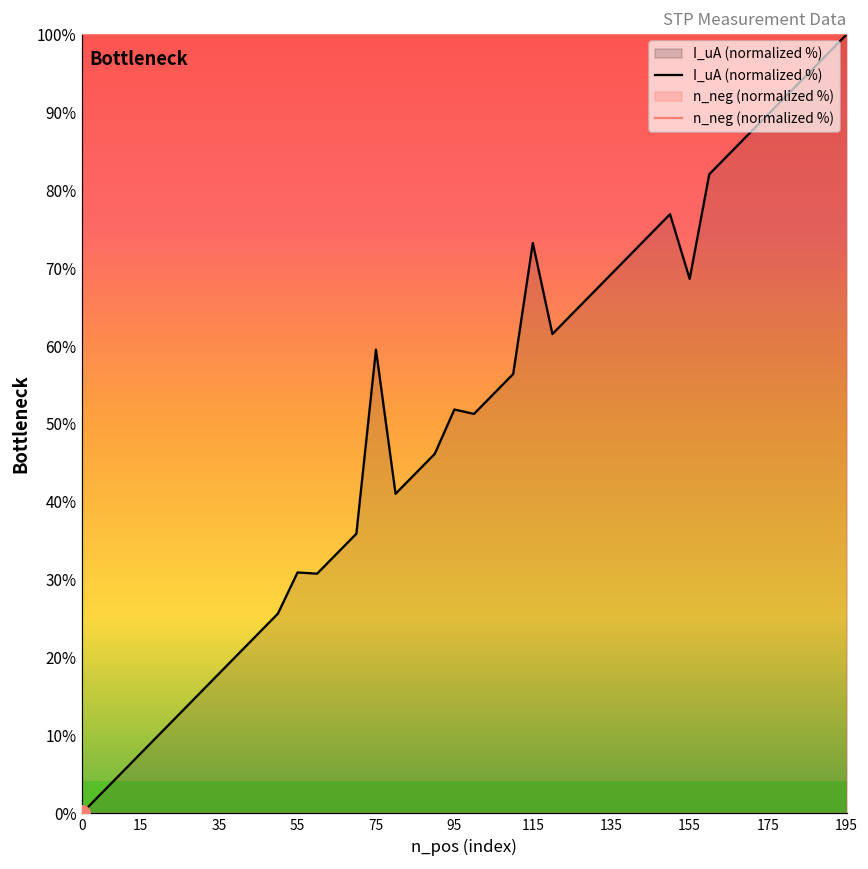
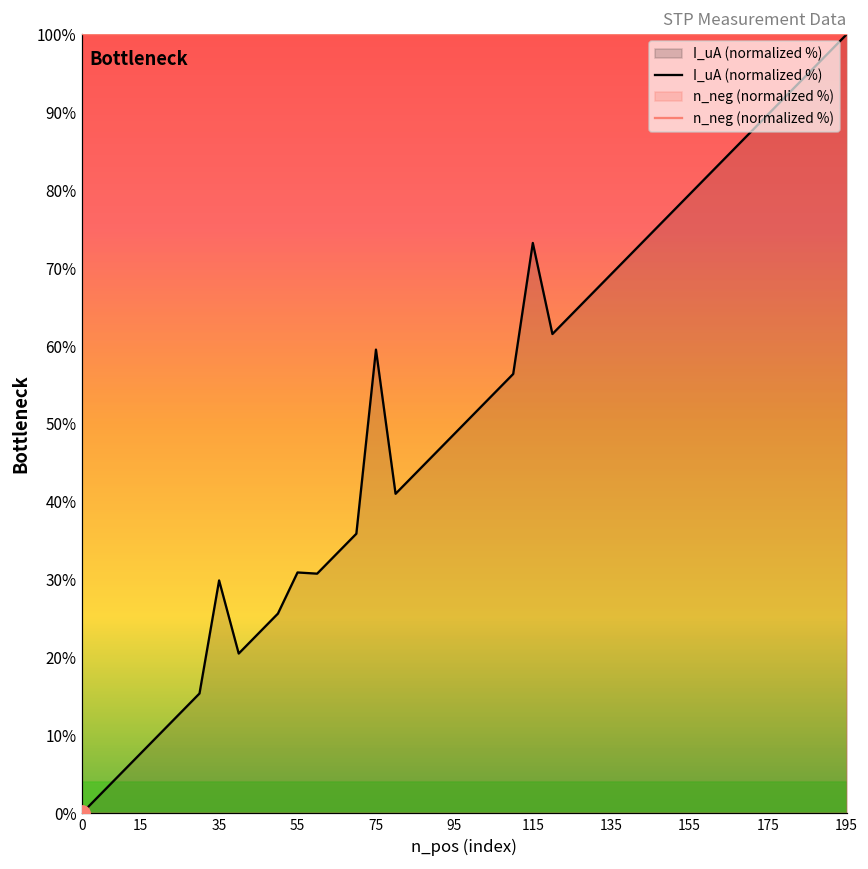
I_uA (normalized %), 35: 18% -> 30%
I_uA (normalized %), 95: 52% -> 49%
I_uA (normalized %), 155: 69% -> 79%
